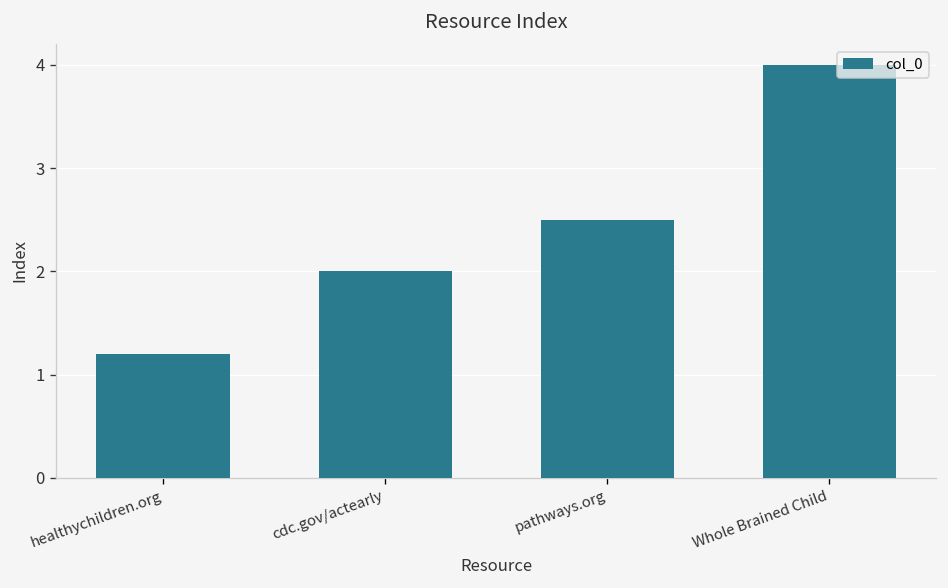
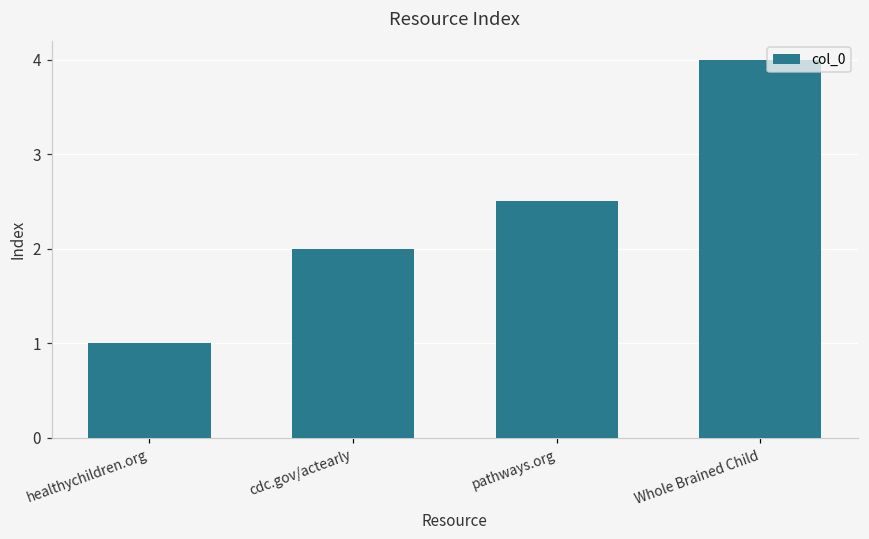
healthychildren.org: 1.2 -> 1.0
